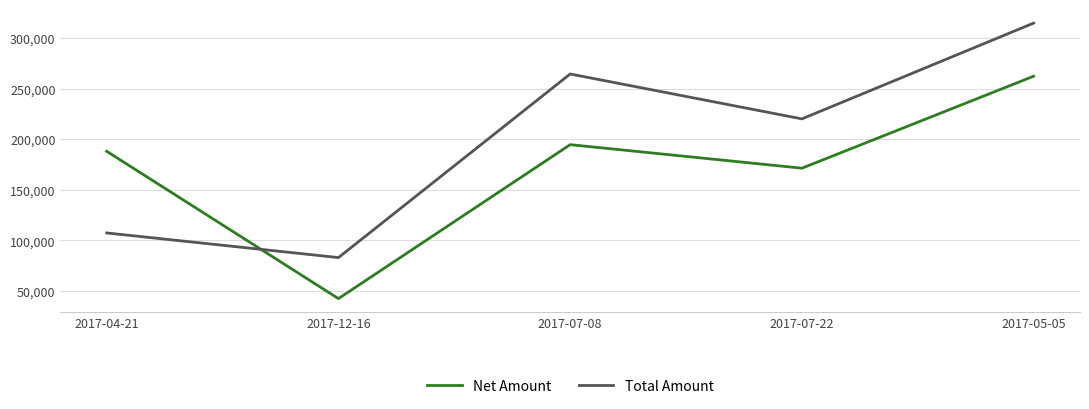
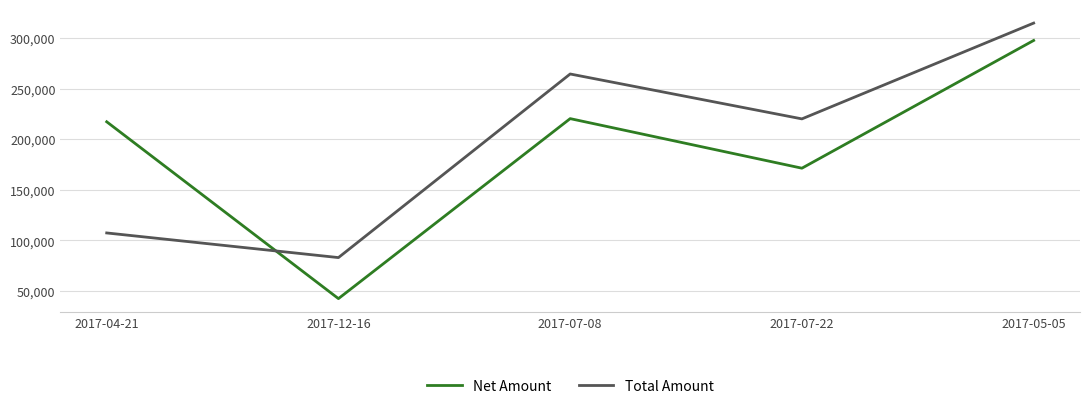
Net Amount, 2017-04-21: 188,000 -> 217,000
Net Amount, 2017-07-08: 195,000 -> 220,000
Net Amount, 2017-05-05: 262,000 -> 297,000
